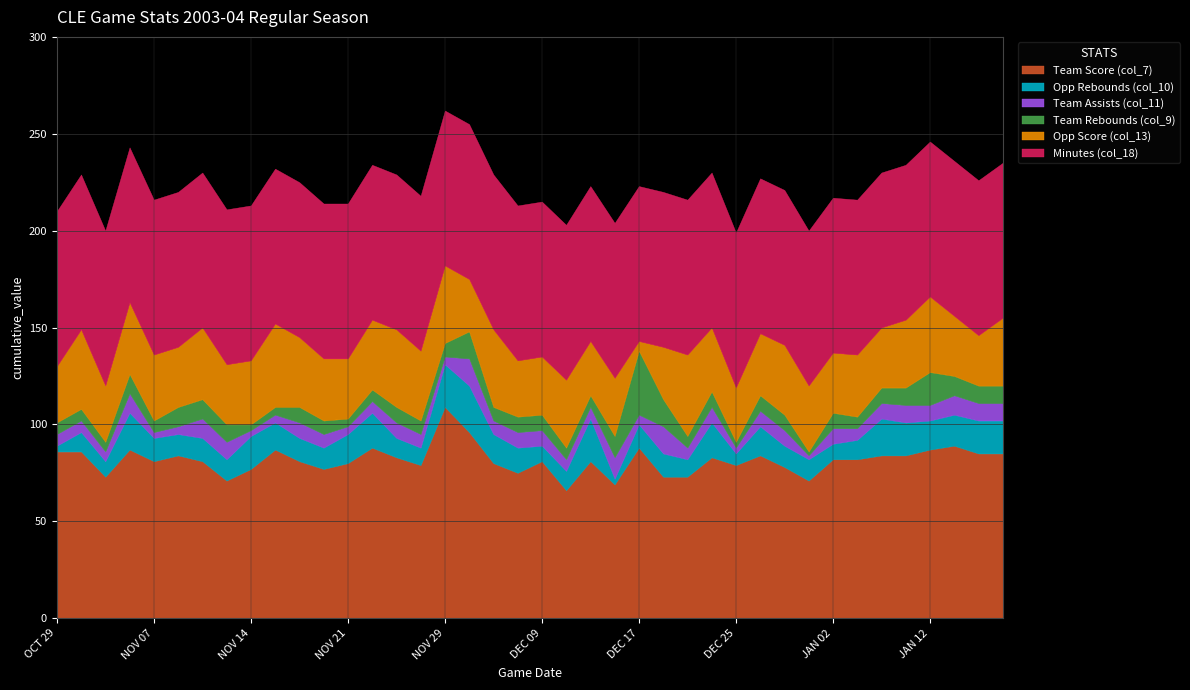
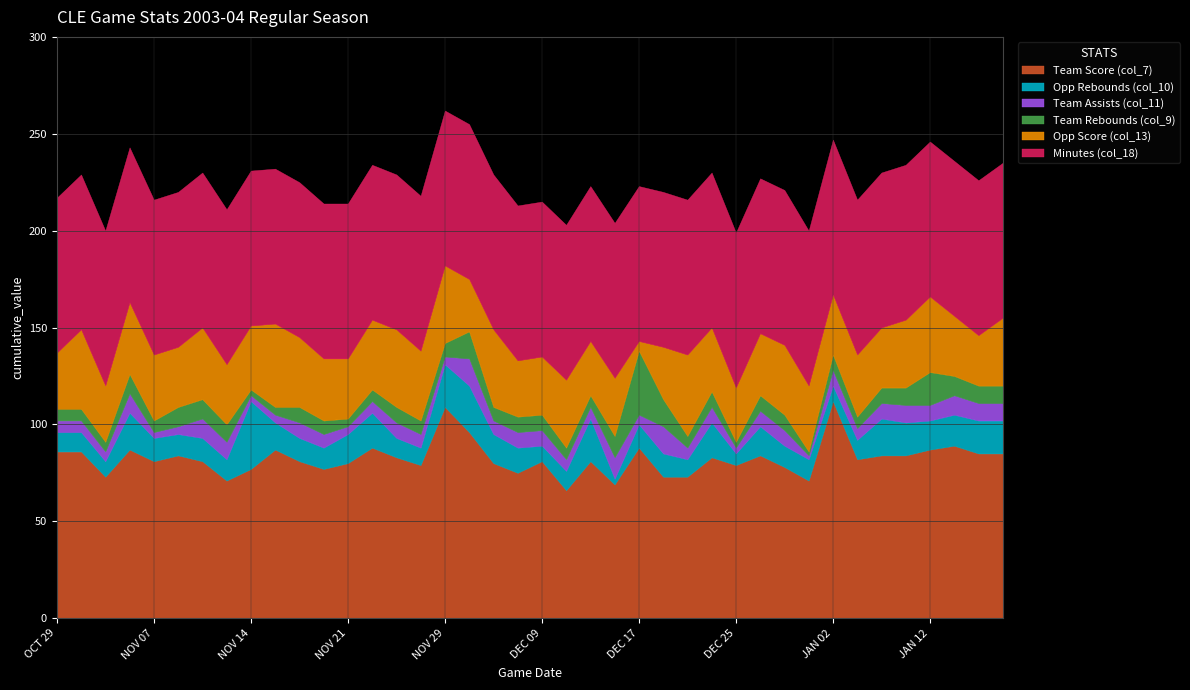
Opp Rebounds (col_10), OCT 29: 3 -> 10
Opp Rebounds (col_10), NOV 14: 17 -> 35
Team Score (col_7), JAN 02: 82 -> 112
